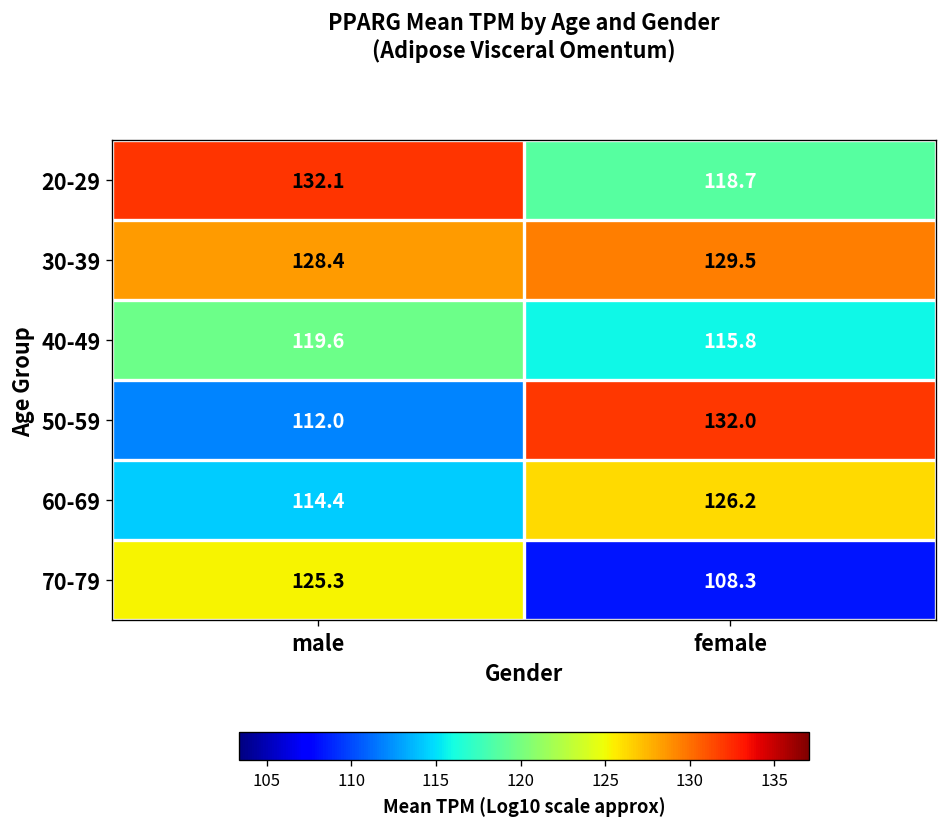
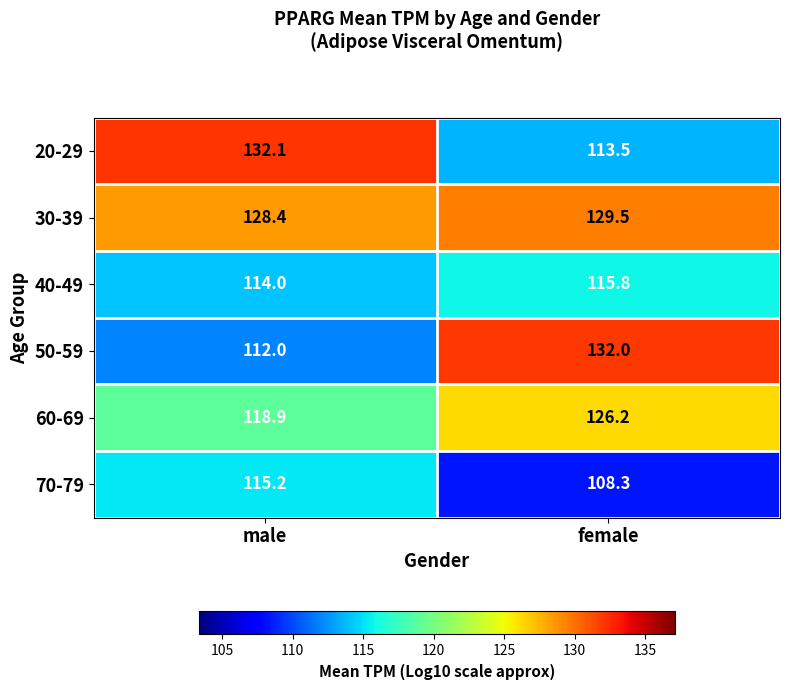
20-29, female: 118.7 -> 113.5
40-49, male: 119.6 -> 114.0
60-69, male: 114.4 -> 118.9
70-79, male: 125.3 -> 115.2
